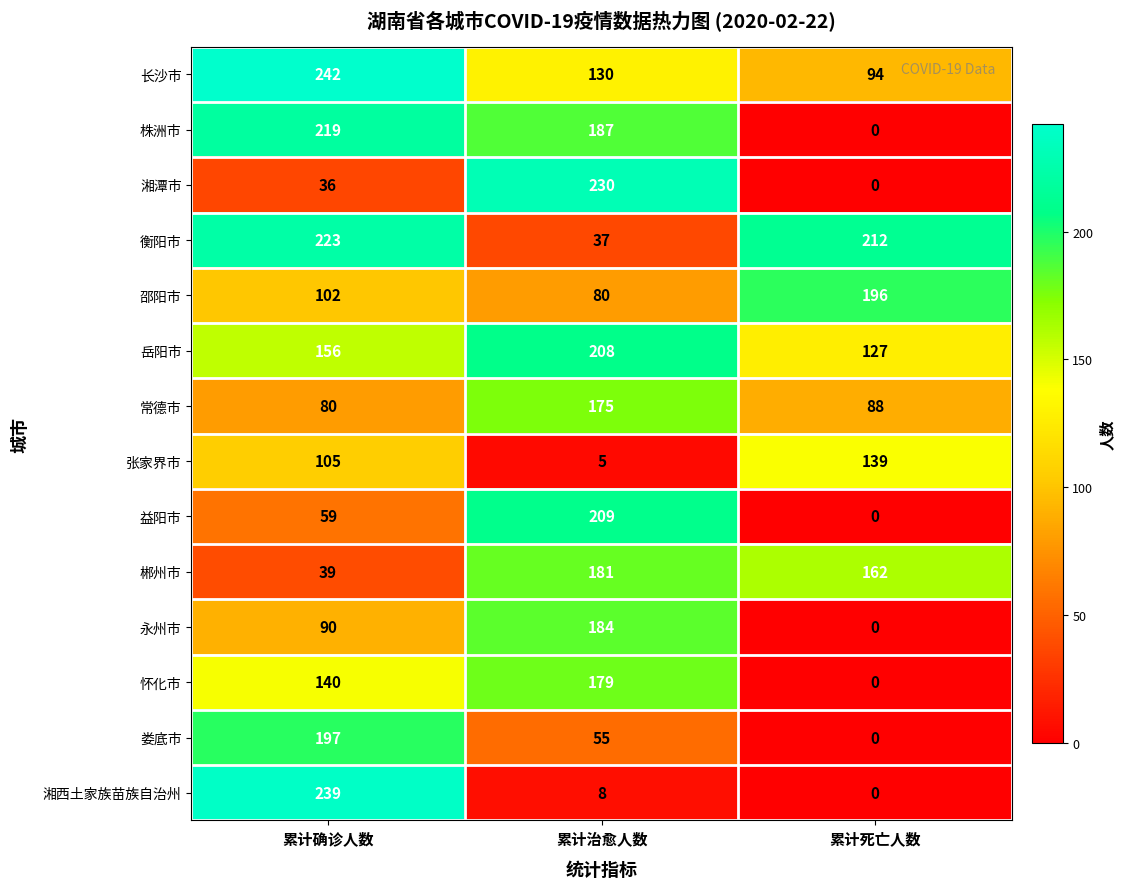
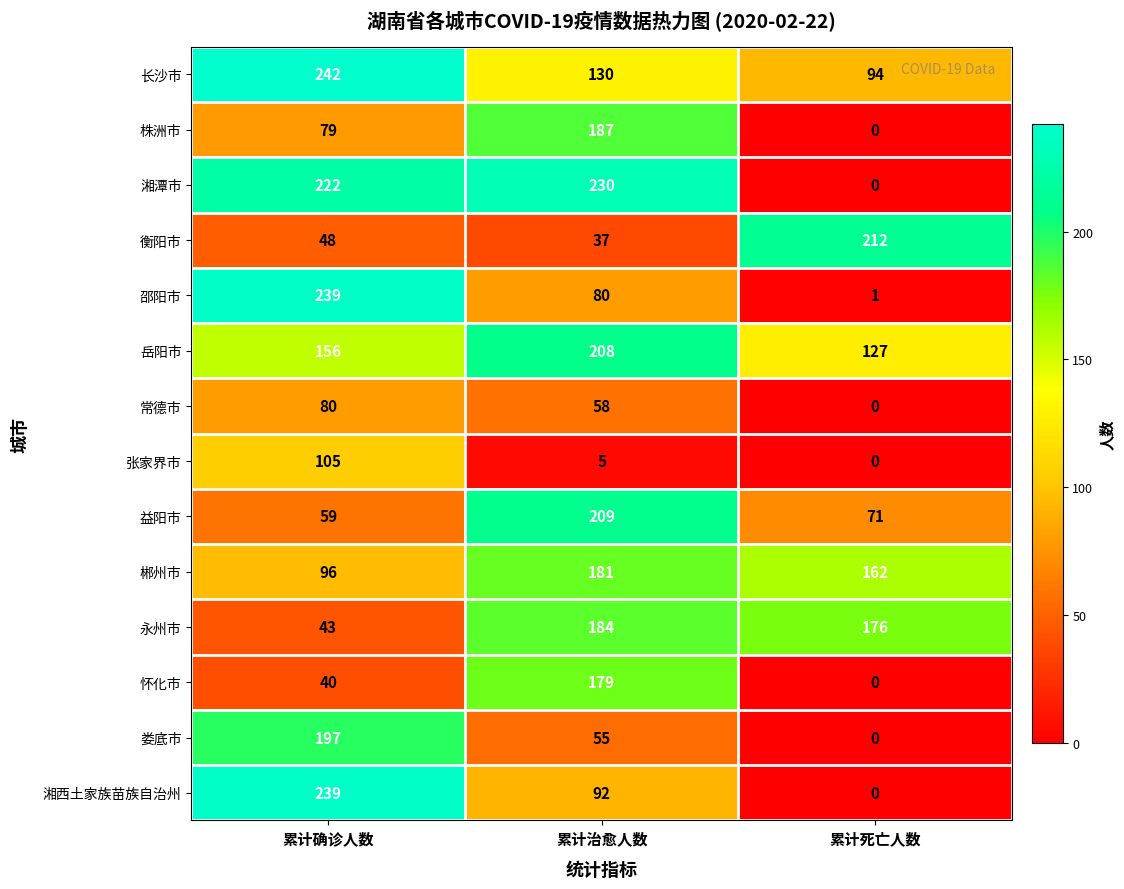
株洲市, 累计确诊人数: 219 -> 79
湘潭市, 累计确诊人数: 36 -> 222
衡阳市, 累计确诊人数: 223 -> 48
邵阳市, 累计确诊人数: 102 -> 239
邵阳市, 累计死亡人数: 196 -> 1
常德市, 累计治愈人数: 175 -> 58
常德市, 累计死亡人数: 88 -> 0
张家界市, 累计死亡人数: 139 -> 0
益阳市, 累计死亡人数: 0 -> 71
郴州市, 累计确诊人数: 39 -> 96
永州市, 累计确诊人数: 90 -> 43
永州市, 累计死亡人数: 0 -> 176
怀化市, 累计确诊人数: 140 -> 40
湘西土家族苗族自治州, 累计治愈人数: 8 -> 92
